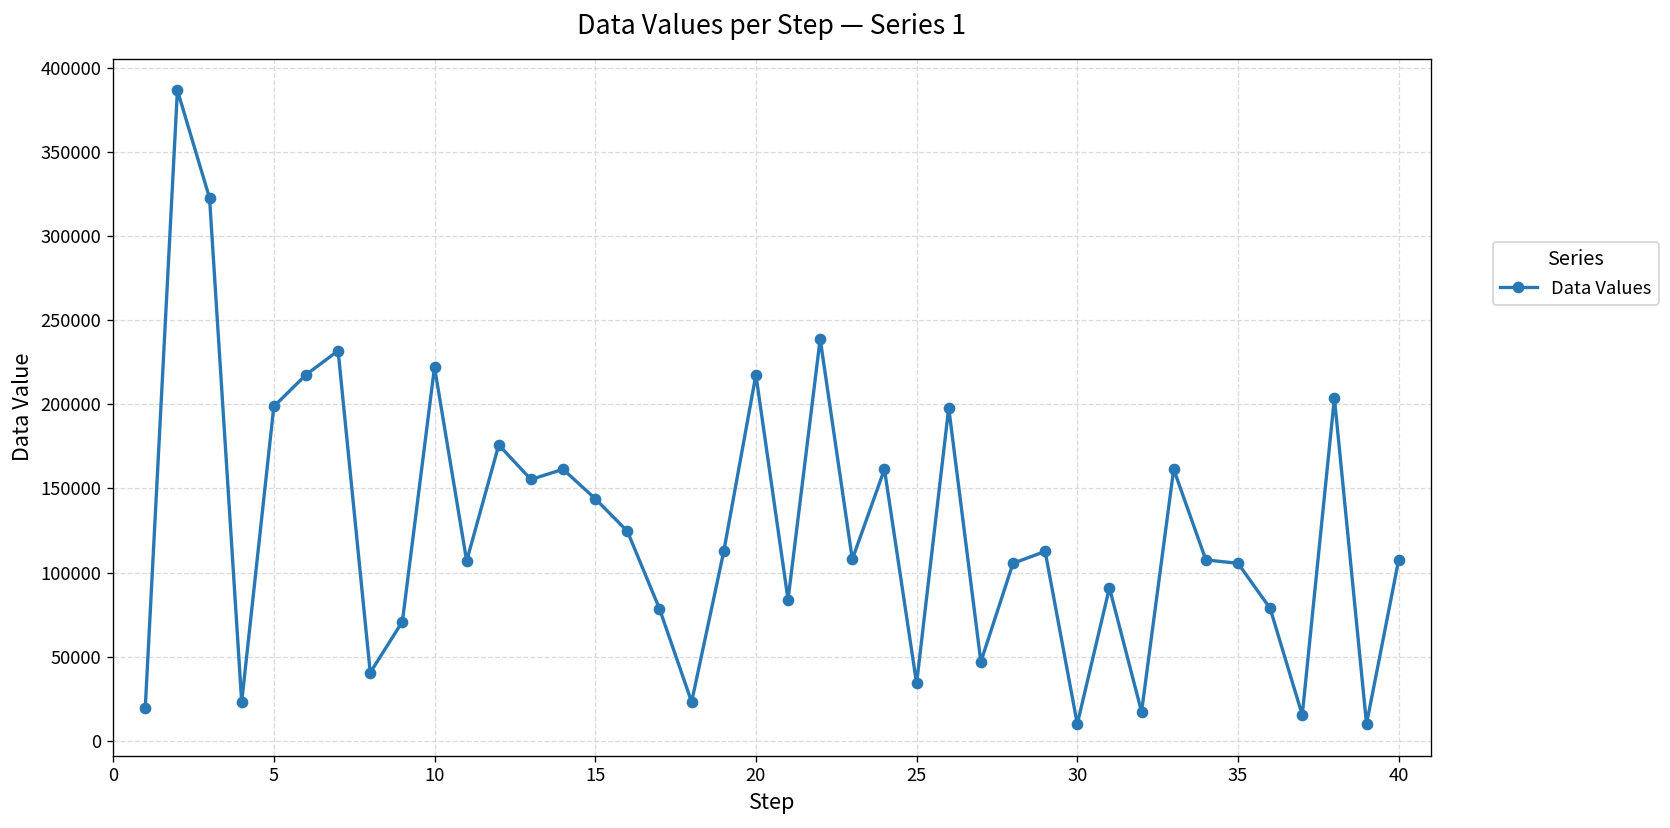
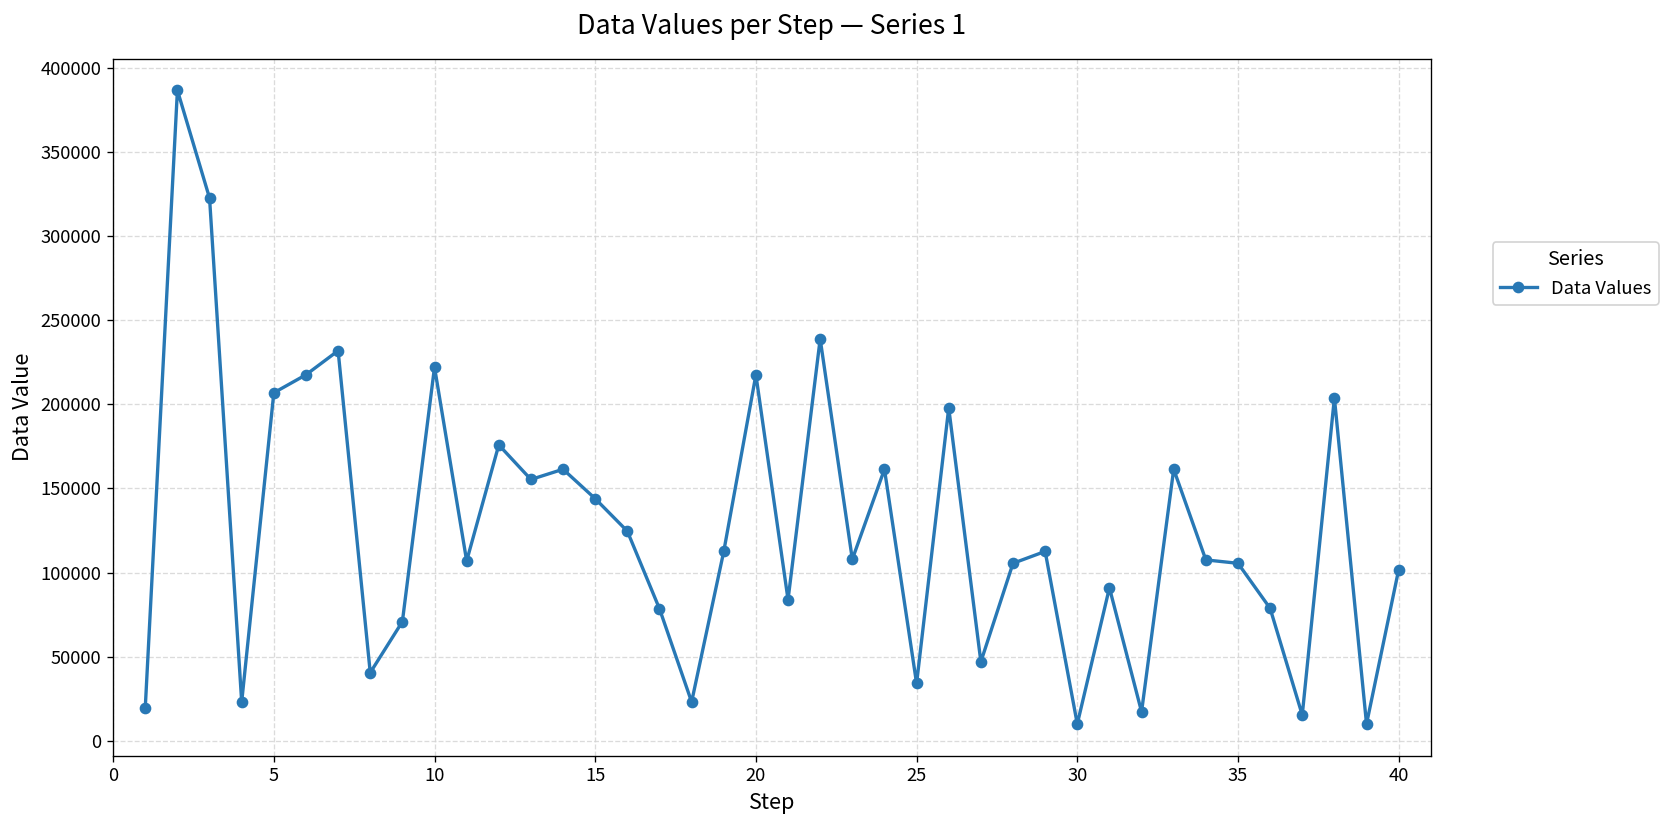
5: 199000 -> 207000
40: 108000 -> 102000
